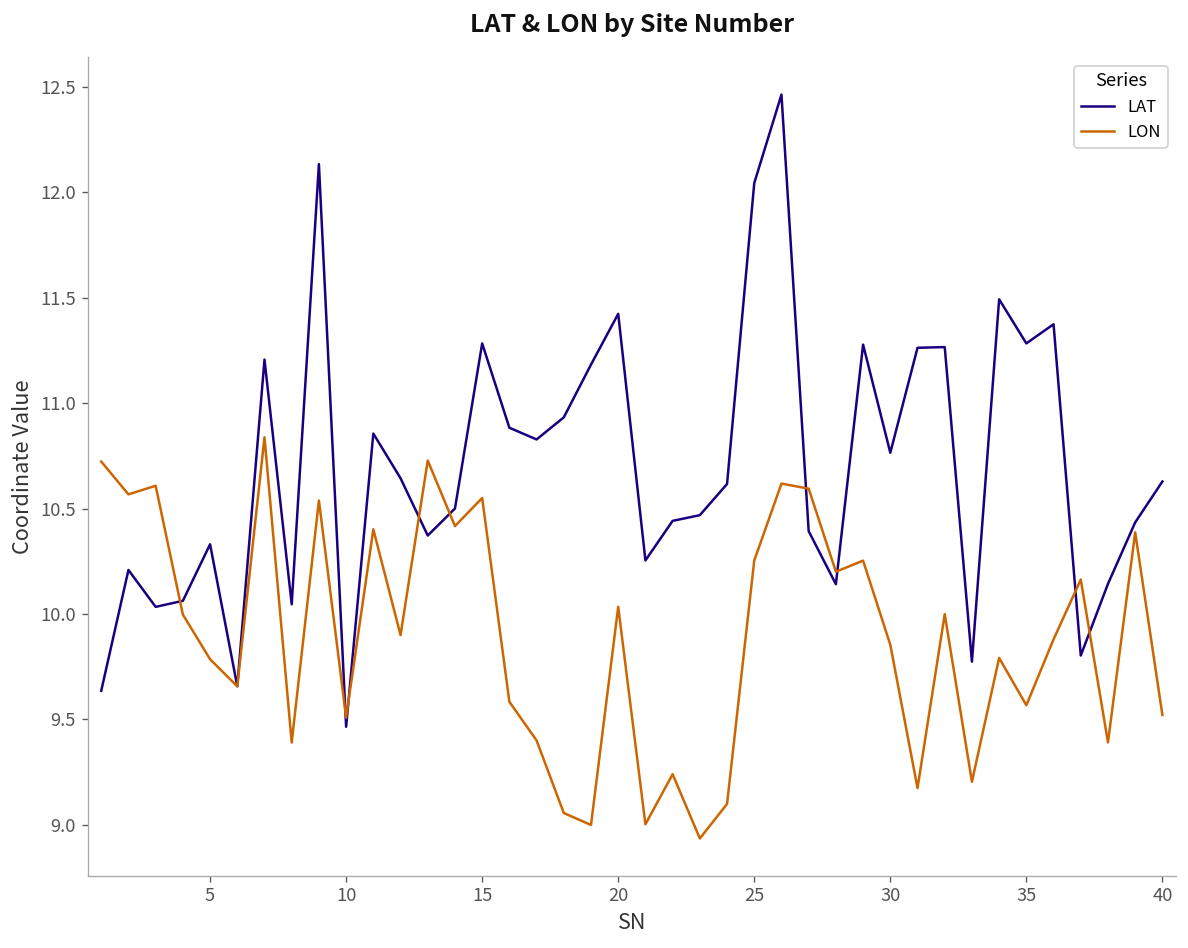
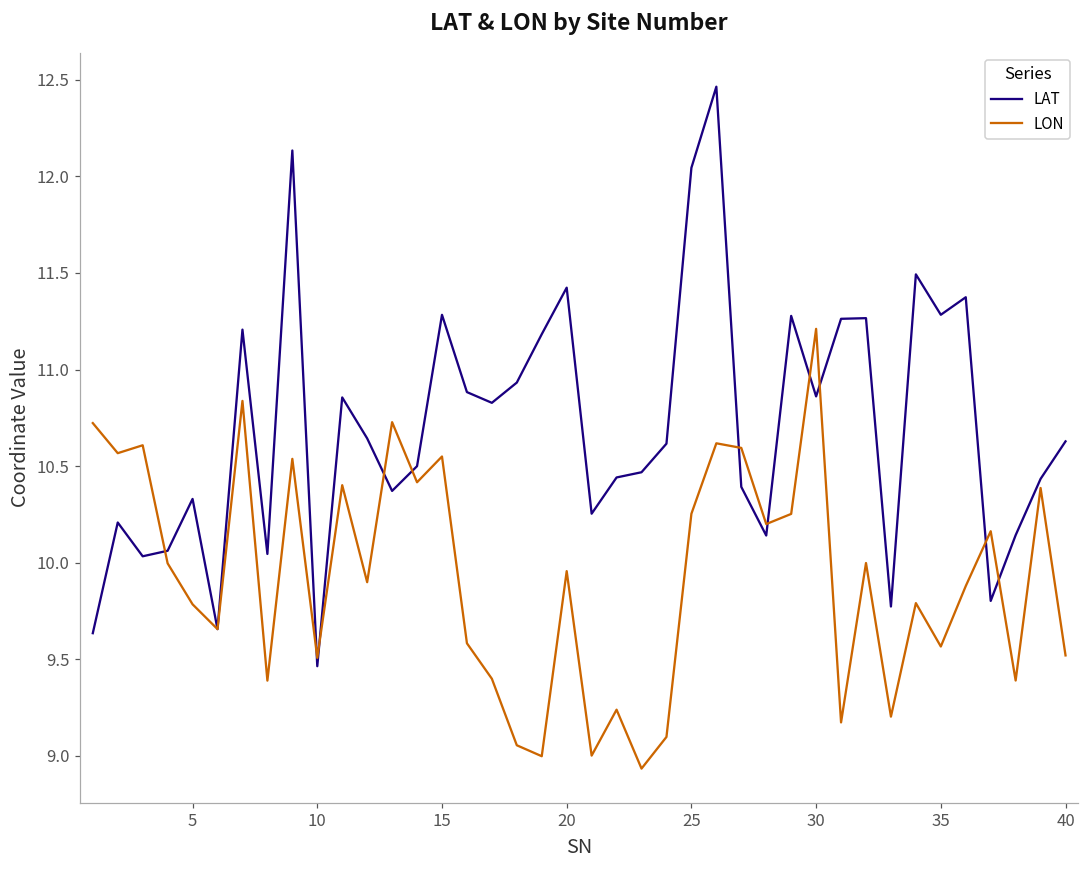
LON, 20: 10.03 -> 9.96
LAT, 30: 10.76 -> 10.86
LON, 30: 9.85 -> 11.21
